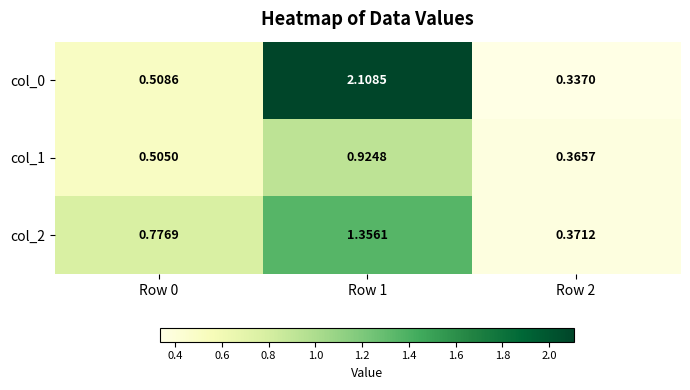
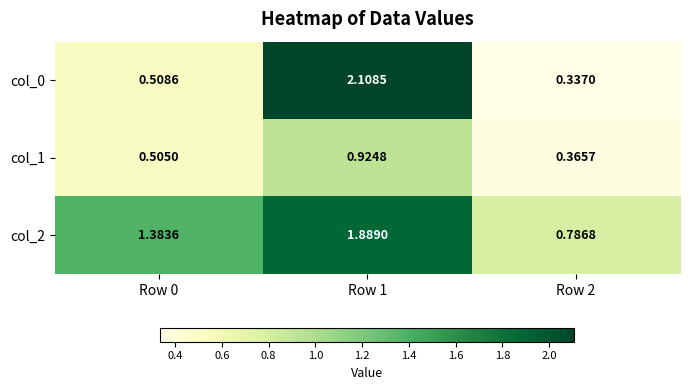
col_2, Row 0: 0.7769 -> 1.3836
col_2, Row 1: 1.3561 -> 1.8890
col_2, Row 2: 0.3712 -> 0.7868
